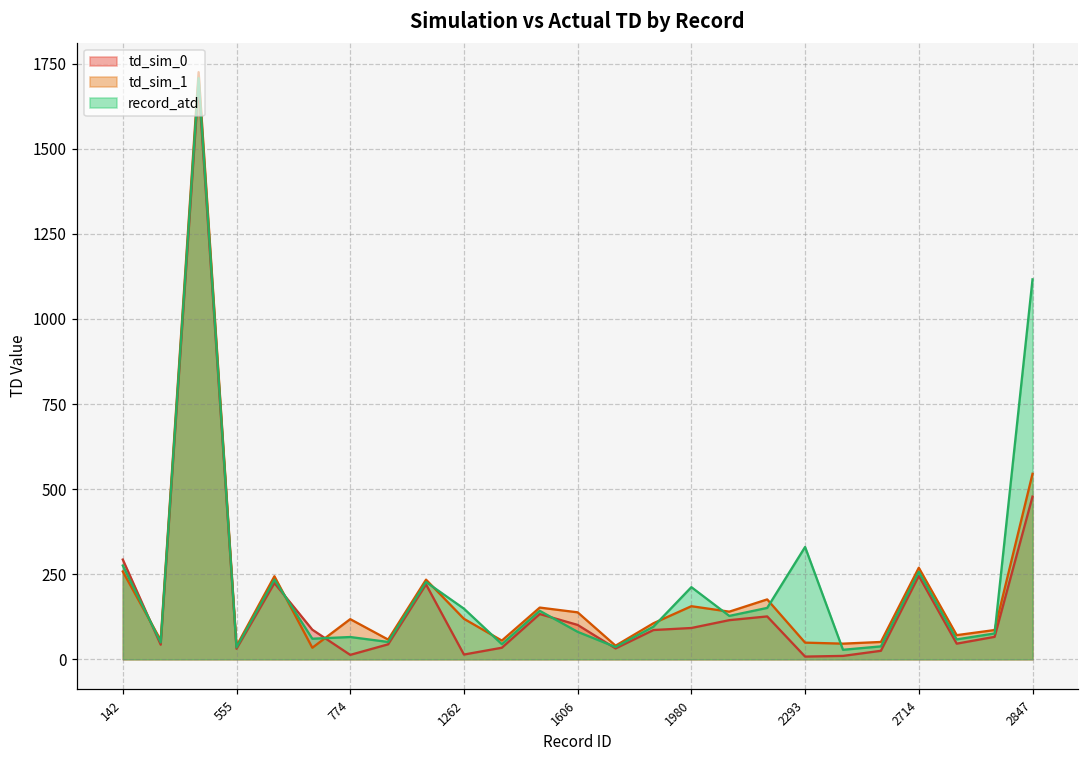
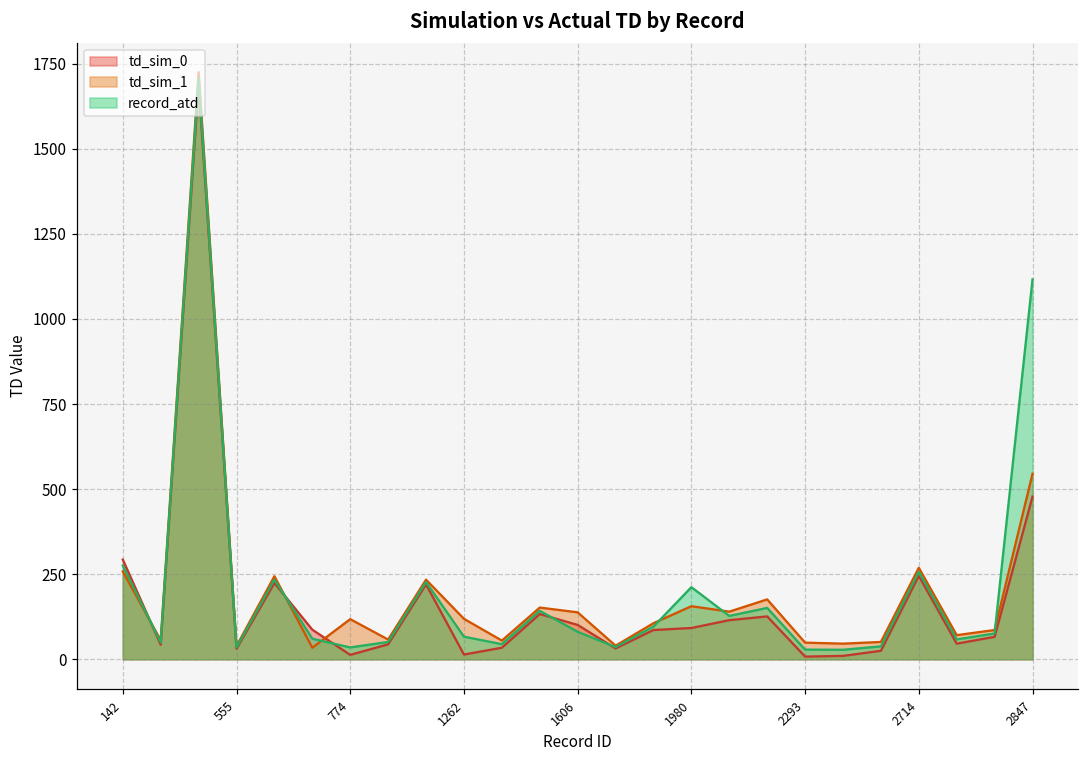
record_atd, 774: 70 -> 30
record_atd, 1262: 150 -> 70
record_atd, 2293: 330 -> 30
